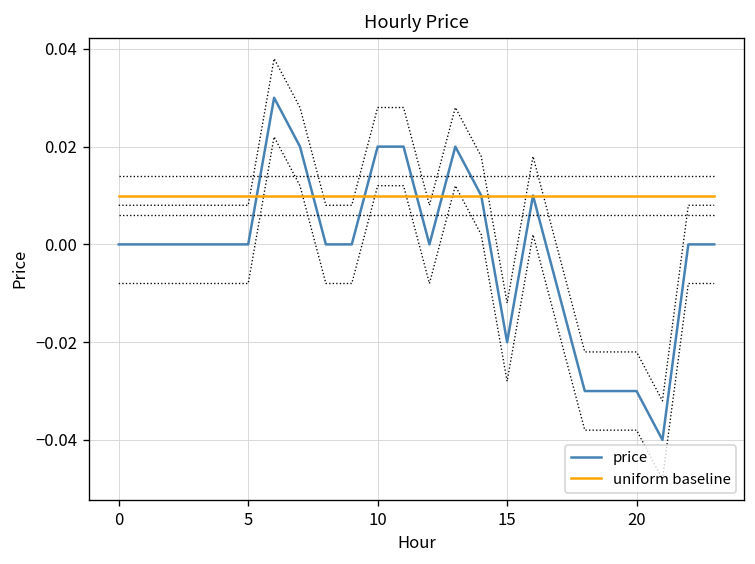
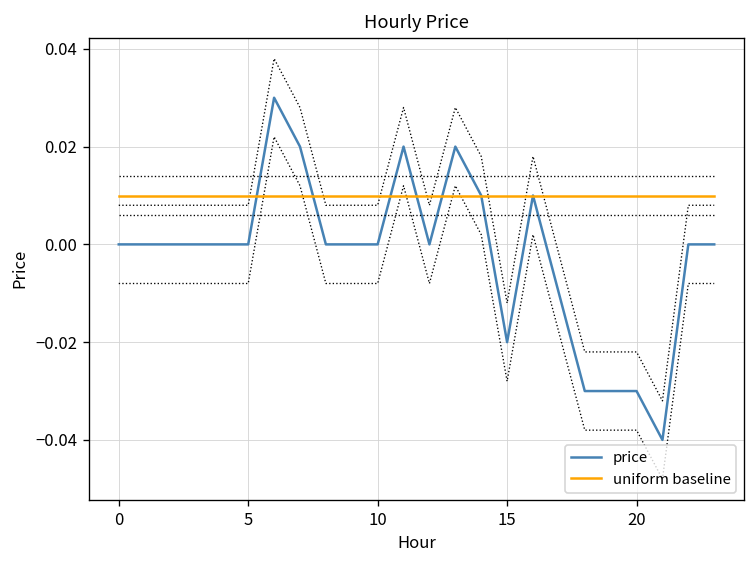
price, 10: 0.02 -> 0.00
